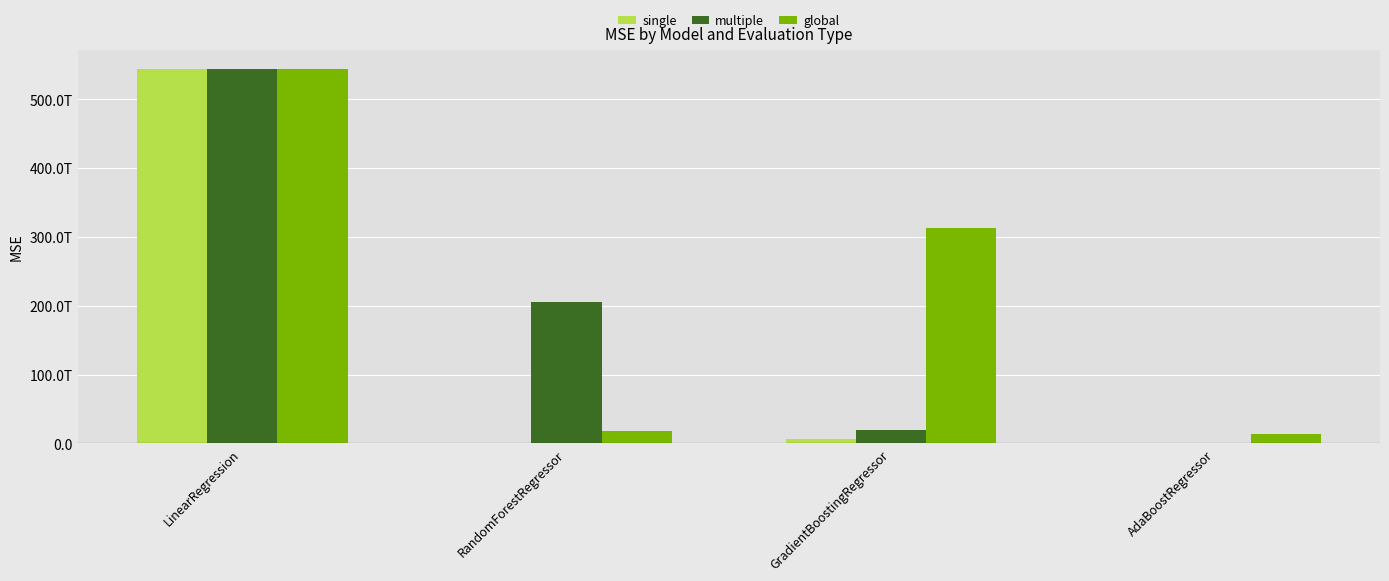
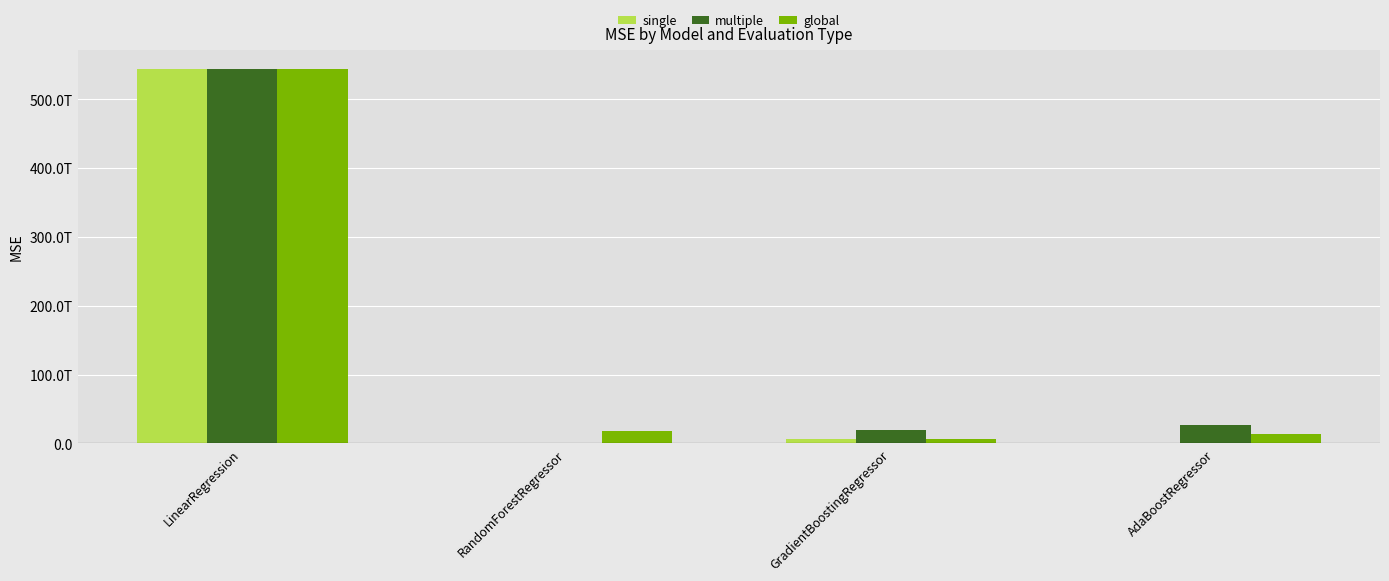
multiple, RandomForestRegressor: 210T -> 0T
global, GradientBoostingRegressor: 310T -> 10T
multiple, AdaBoostRegressor: 0T -> 30T
